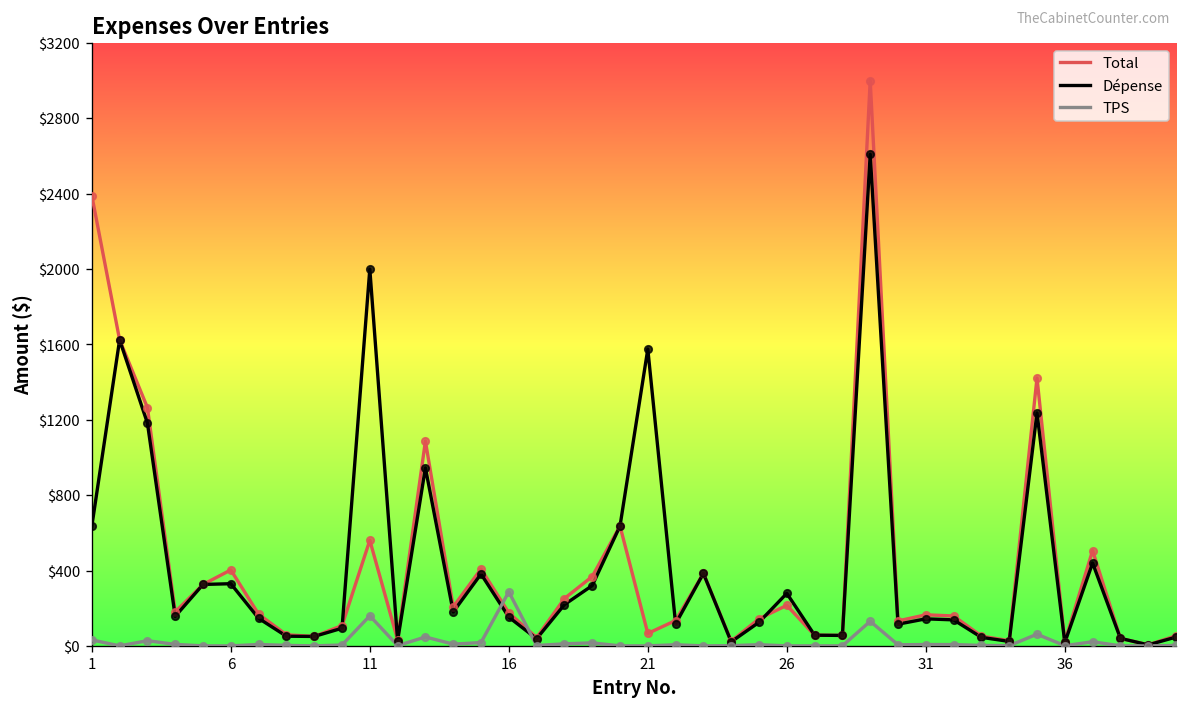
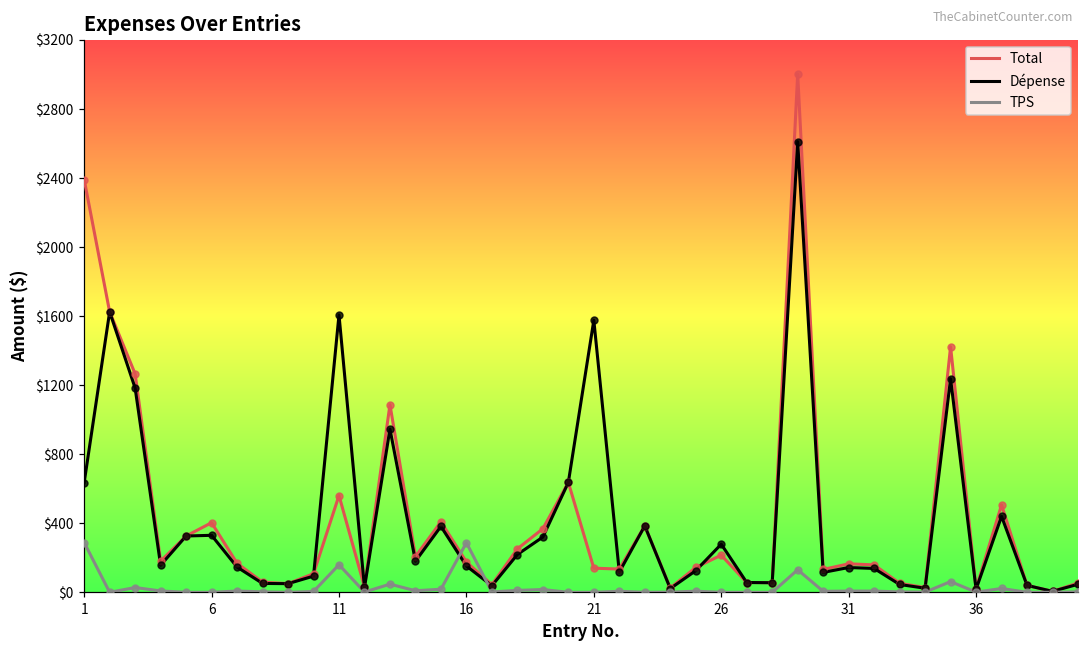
TPS, 1: $30 -> $290
Dépense, 11: $2000 -> $1610
Total, 21: $70 -> $140
